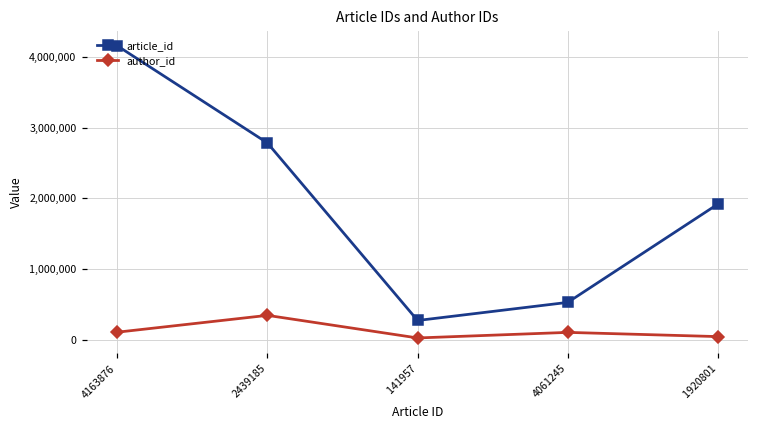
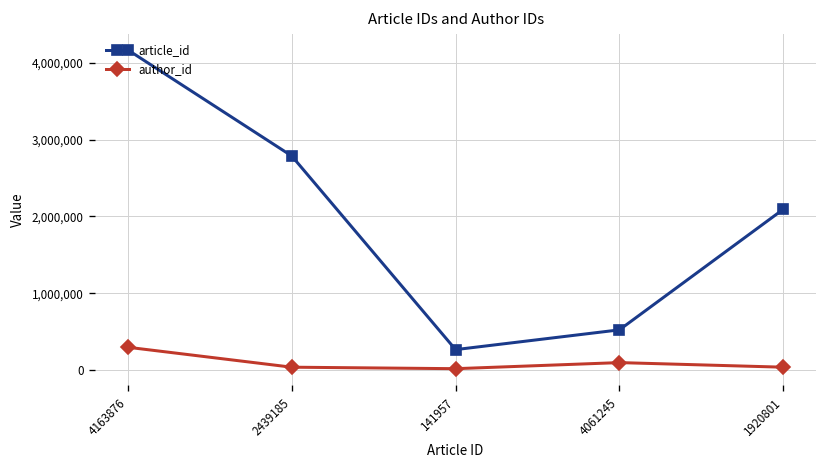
author_id, 4163876: 100,000 -> 300,000
author_id, 2439185: 300,000 -> 0
article_id, 1920801: 1,900,000 -> 2,100,000
